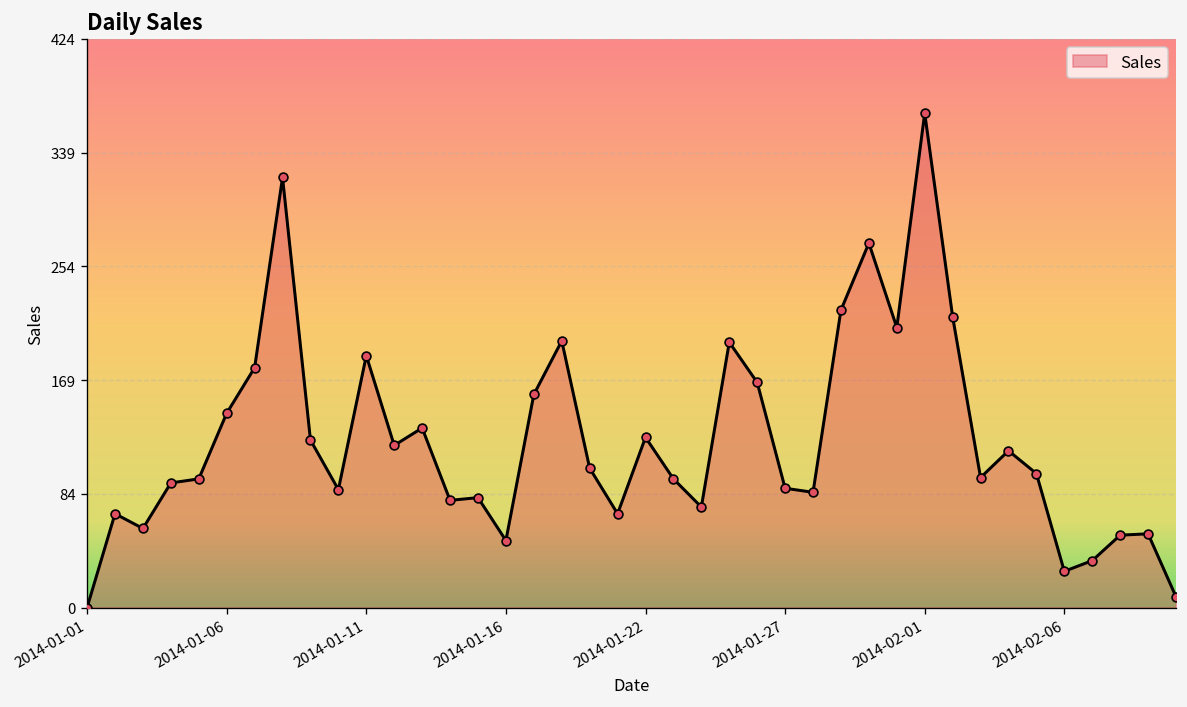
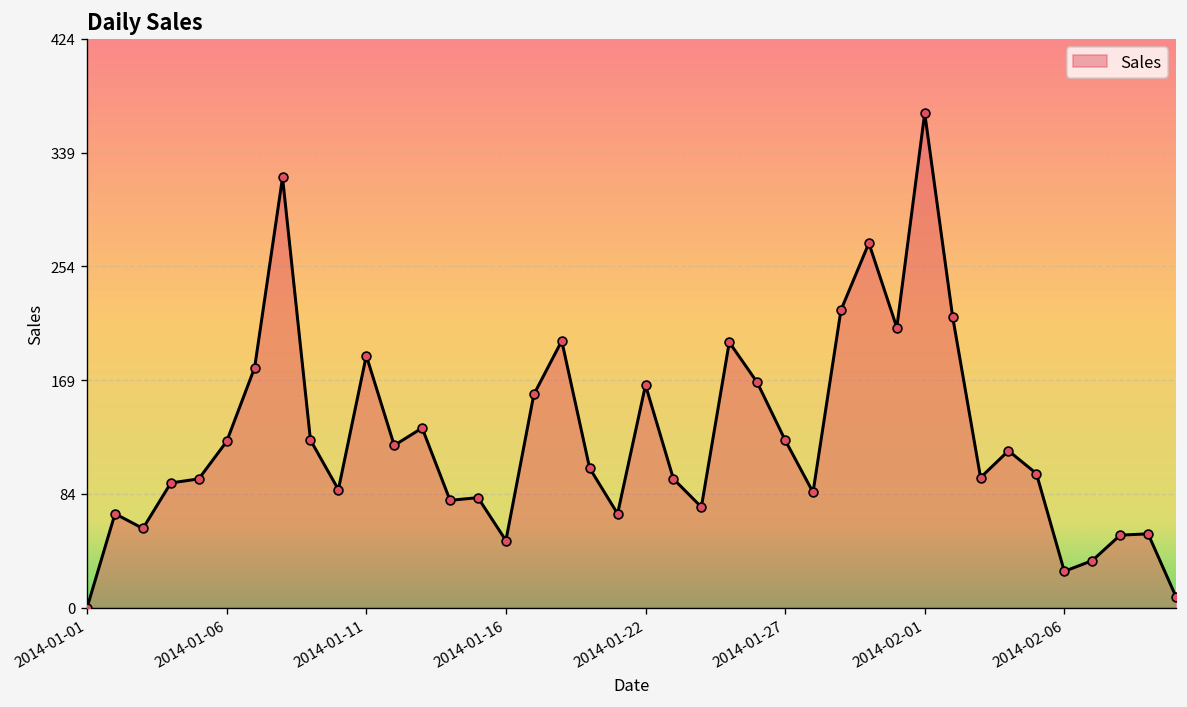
2014-01-06: 145 -> 124
2014-01-22: 127 -> 166
2014-01-27: 89 -> 125
